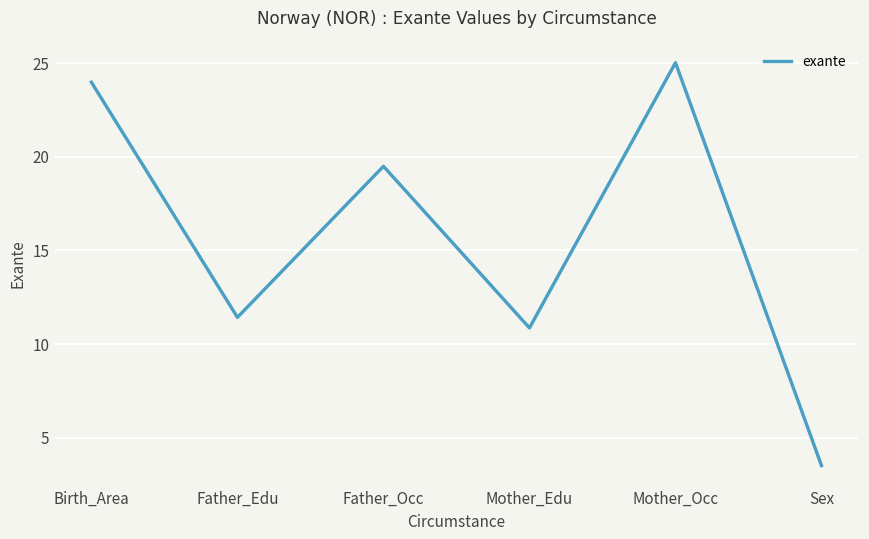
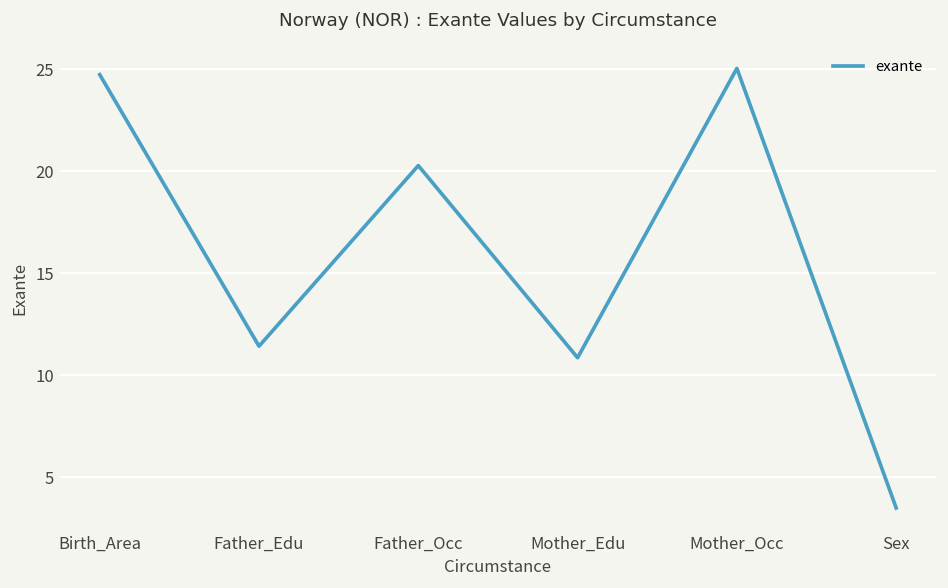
Birth_Area: 24.0 -> 24.7
Father_Occ: 19.5 -> 20.3
